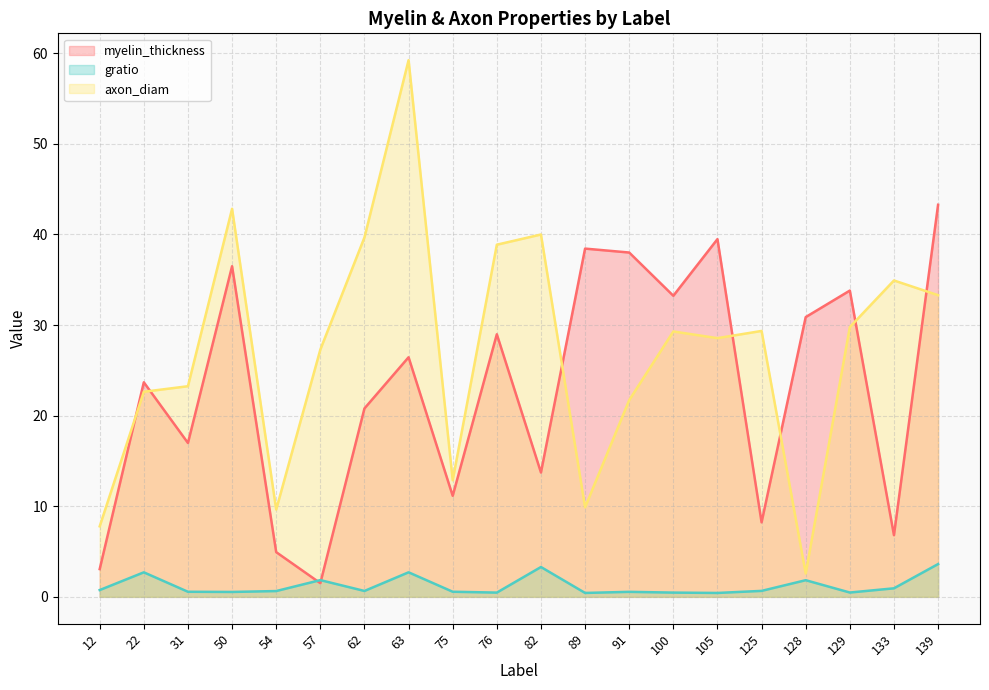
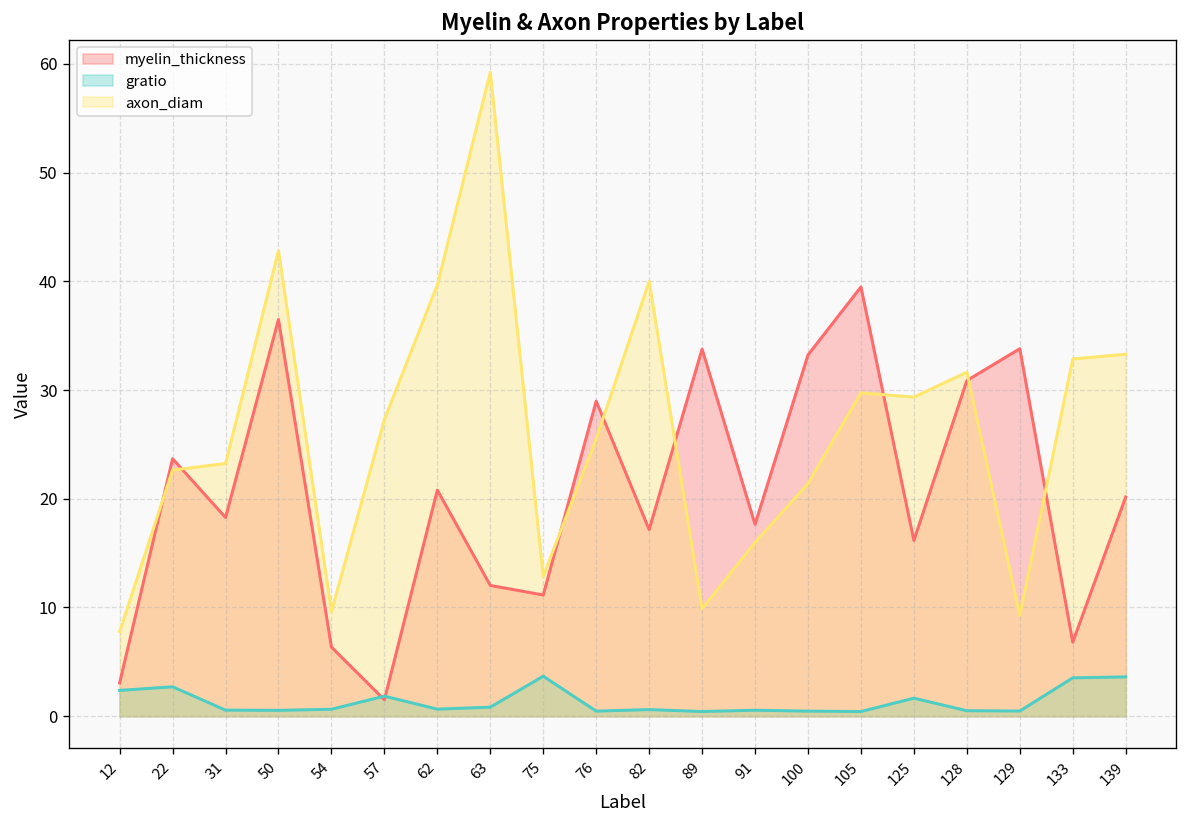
gratio, 12: 1 -> 2
myelin_thickness, 31: 17 -> 18
myelin_thickness, 54: 5 -> 6
myelin_thickness, 63: 26 -> 12
gratio, 63: 3 -> 1
gratio, 75: 1 -> 4
axon_diam, 76: 39 -> 26
myelin_thickness, 82: 14 -> 17
gratio, 82: 3 -> 1
myelin_thickness, 89: 38 -> 34
myelin_thickness, 91: 38 -> 18
axon_diam, 91: 22 -> 16
axon_diam, 100: 29 -> 21
axon_diam, 105: 29 -> 30
myelin_thickness, 125: 8 -> 16
gratio, 125: 1 -> 2
gratio, 128: 2 -> 1
axon_diam, 128: 3 -> 32
axon_diam, 129: 30 -> 9
gratio, 133: 1 -> 4
axon_diam, 133: 35 -> 33
myelin_thickness, 139: 43 -> 20
